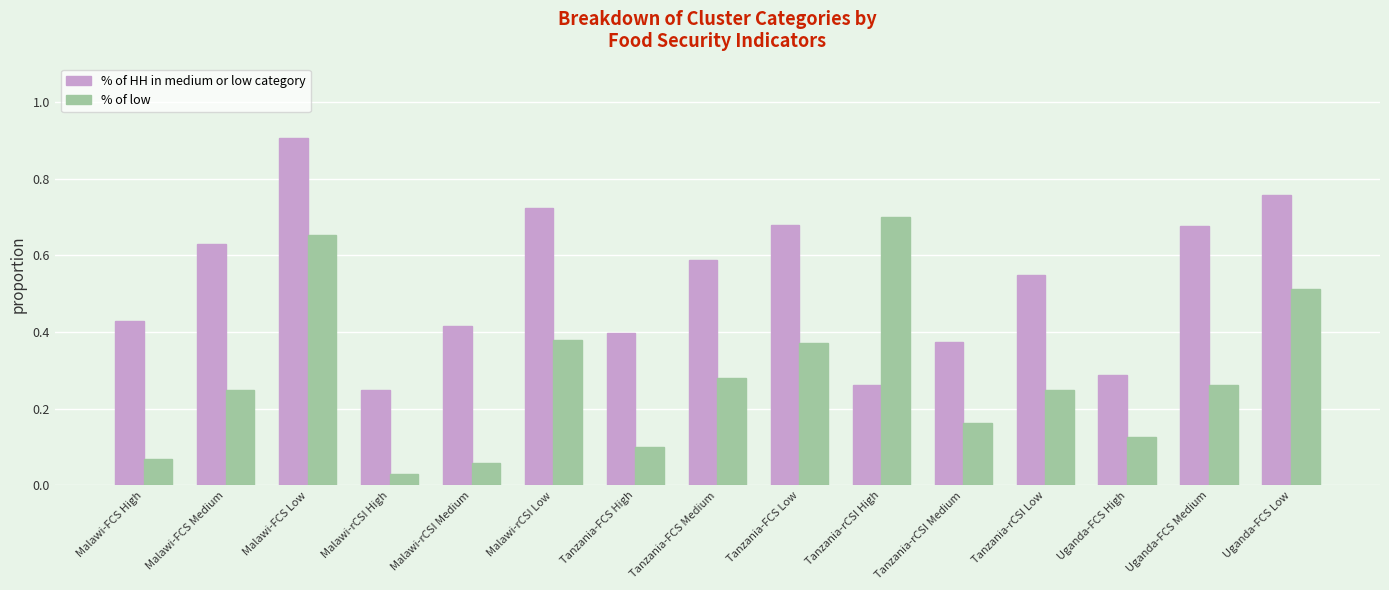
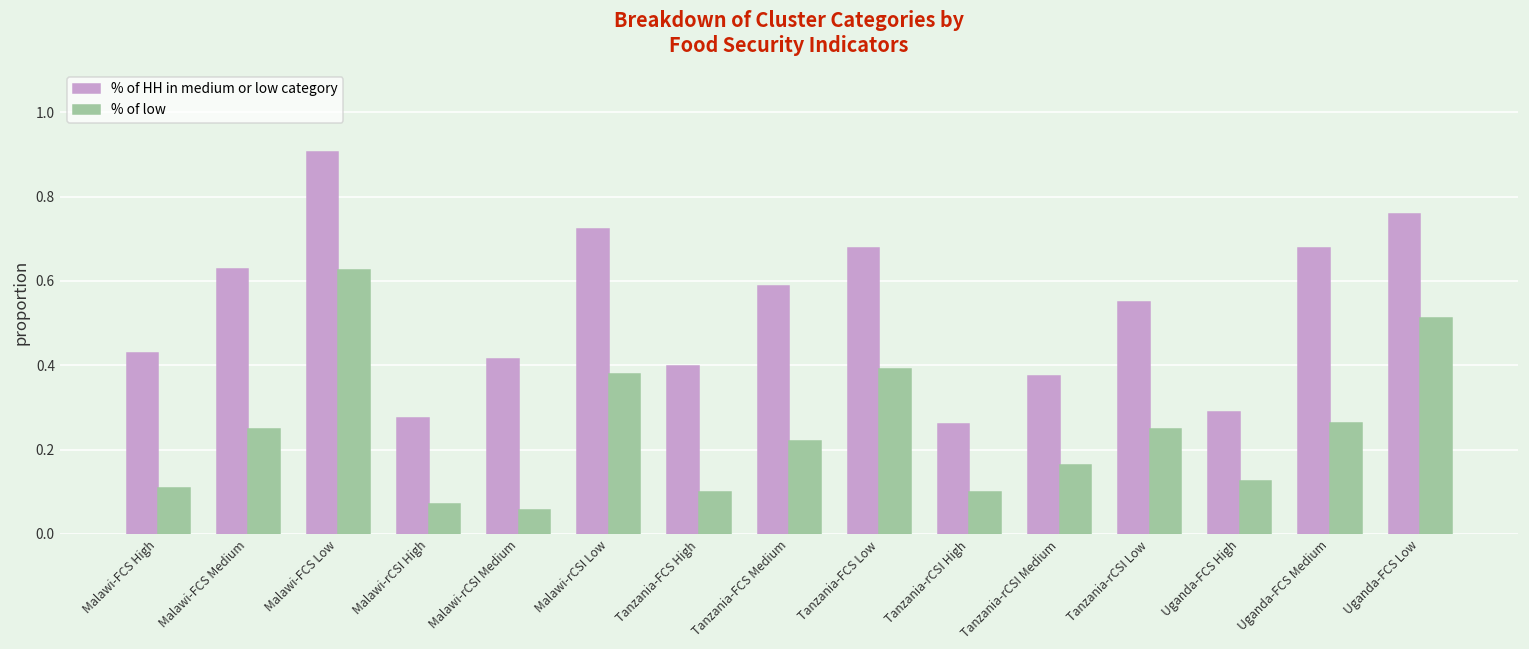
% of low, Malawi-FCS High: 0.07 -> 0.11
% of low, Malawi-FCS Low: 0.65 -> 0.63
% of HH in medium or low category, Malawi-rCSI High: 0.25 -> 0.28
% of low, Malawi-rCSI High: 0.03 -> 0.07
% of low, Tanzania-FCS Medium: 0.28 -> 0.22
% of low, Tanzania-FCS Low: 0.37 -> 0.39
% of low, Tanzania-rCSI High: 0.7 -> 0.1
